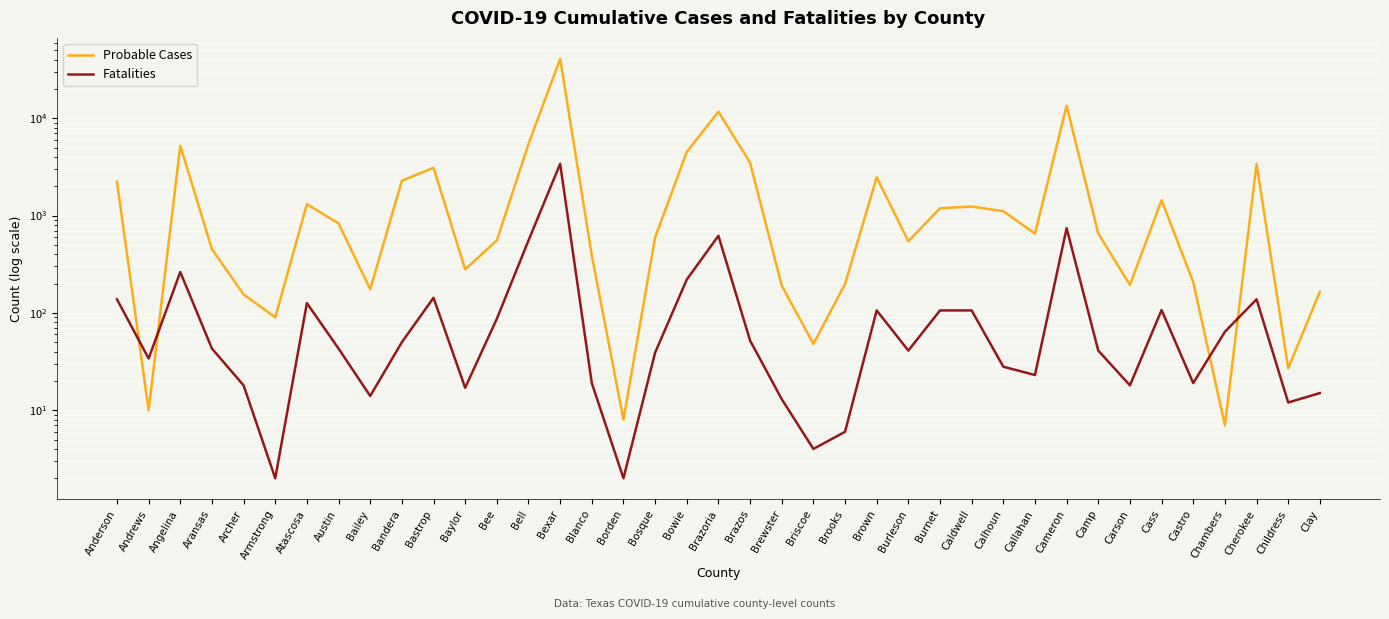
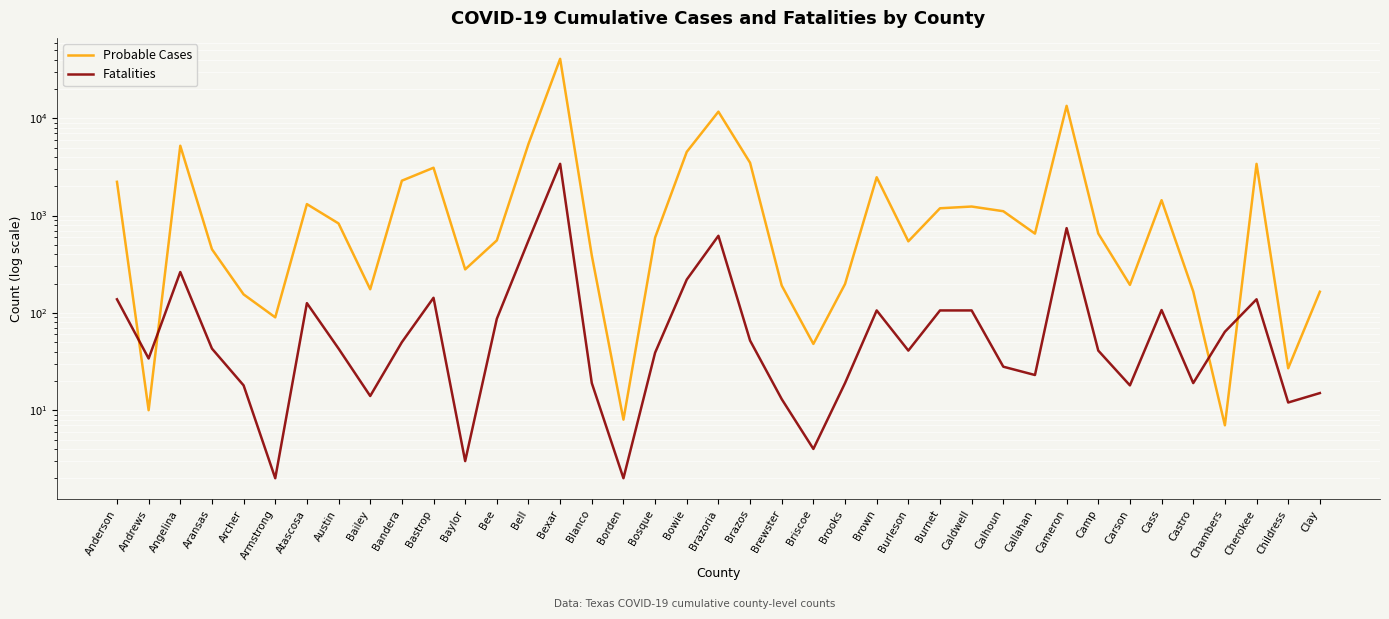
Fatalities, Baylor: 17 -> 3
Fatalities, Brooks: 6 -> 19
Probable Cases, Castro: 210 -> 170
